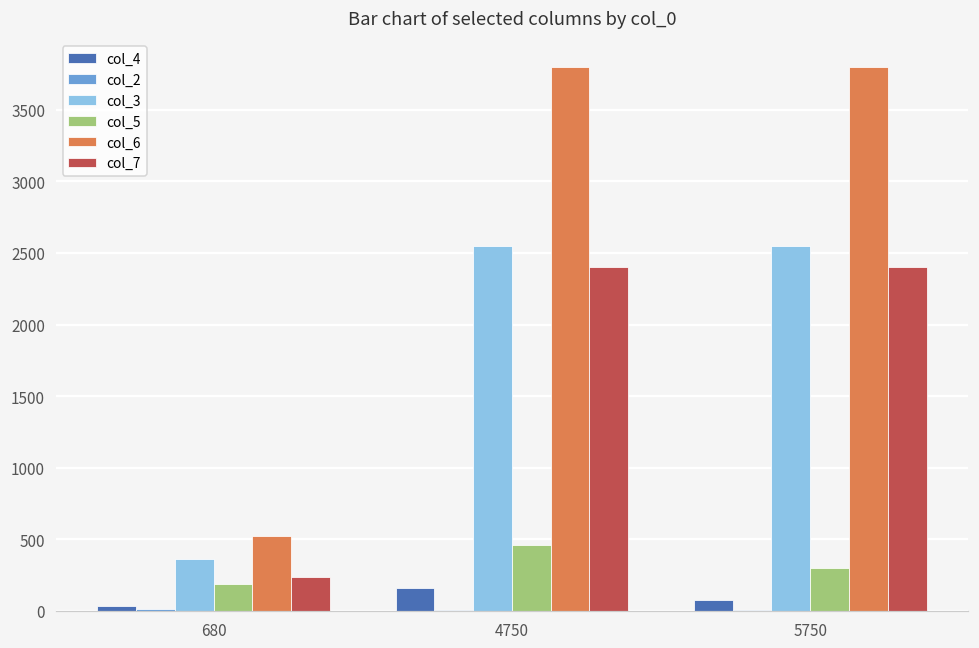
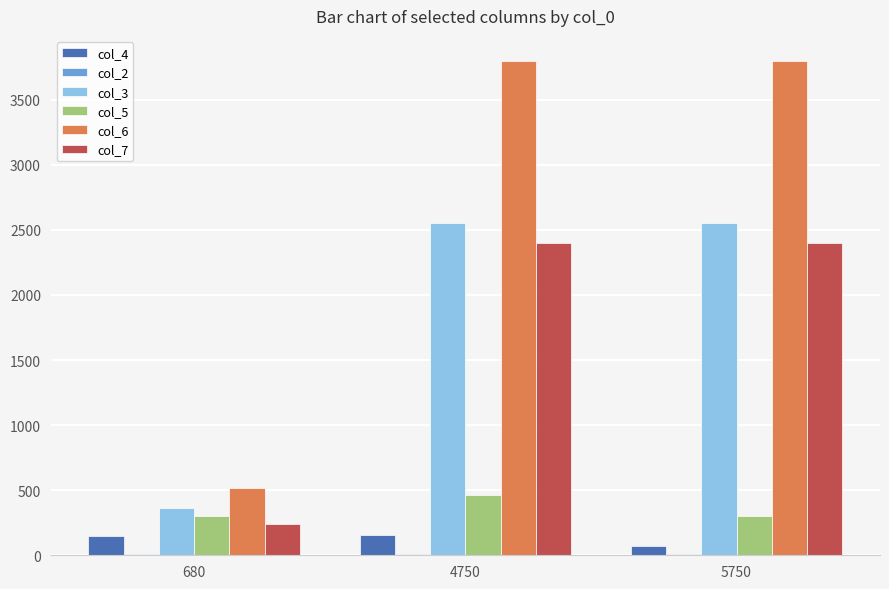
col_4, 680: 30 -> 150
col_5, 680: 190 -> 300
